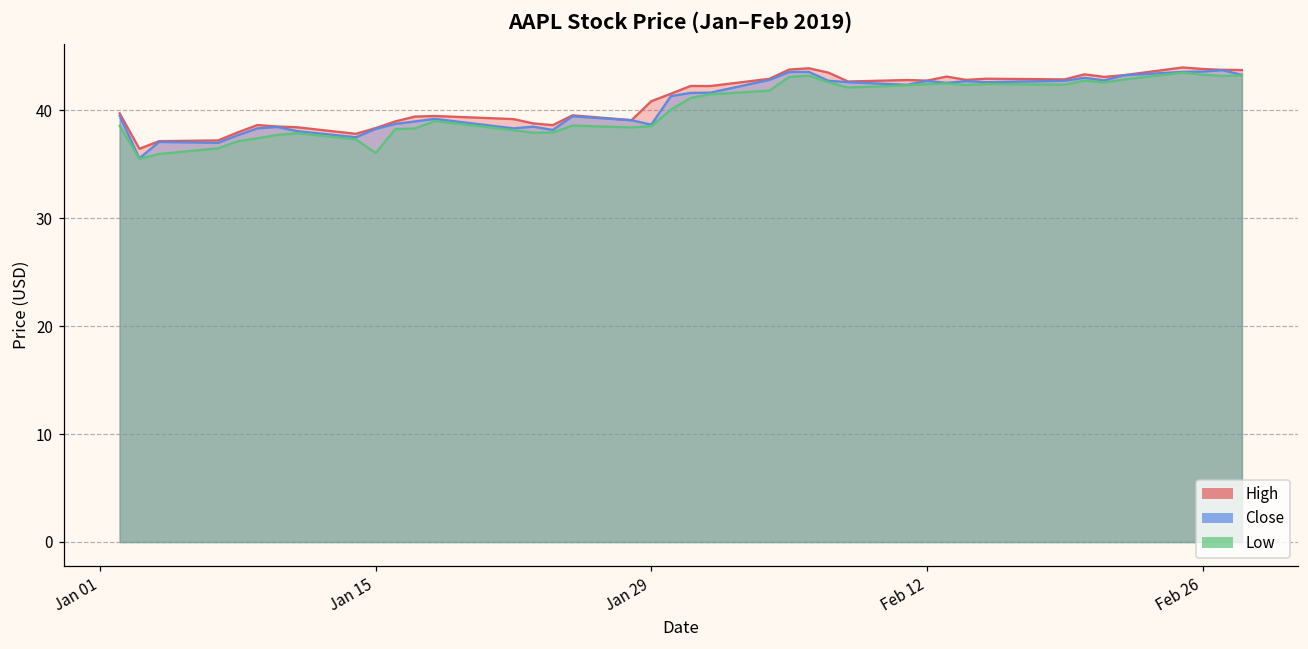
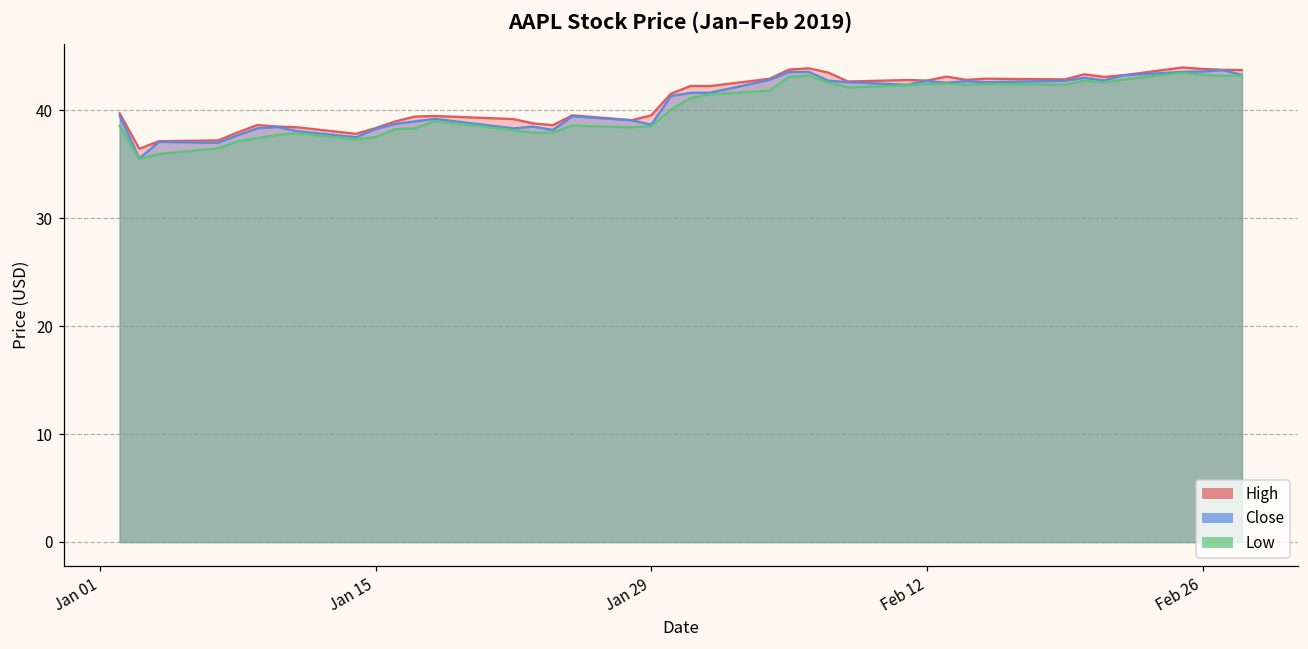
Low, Jan 15: 36 -> 38
High, Jan 29: 41 -> 40
